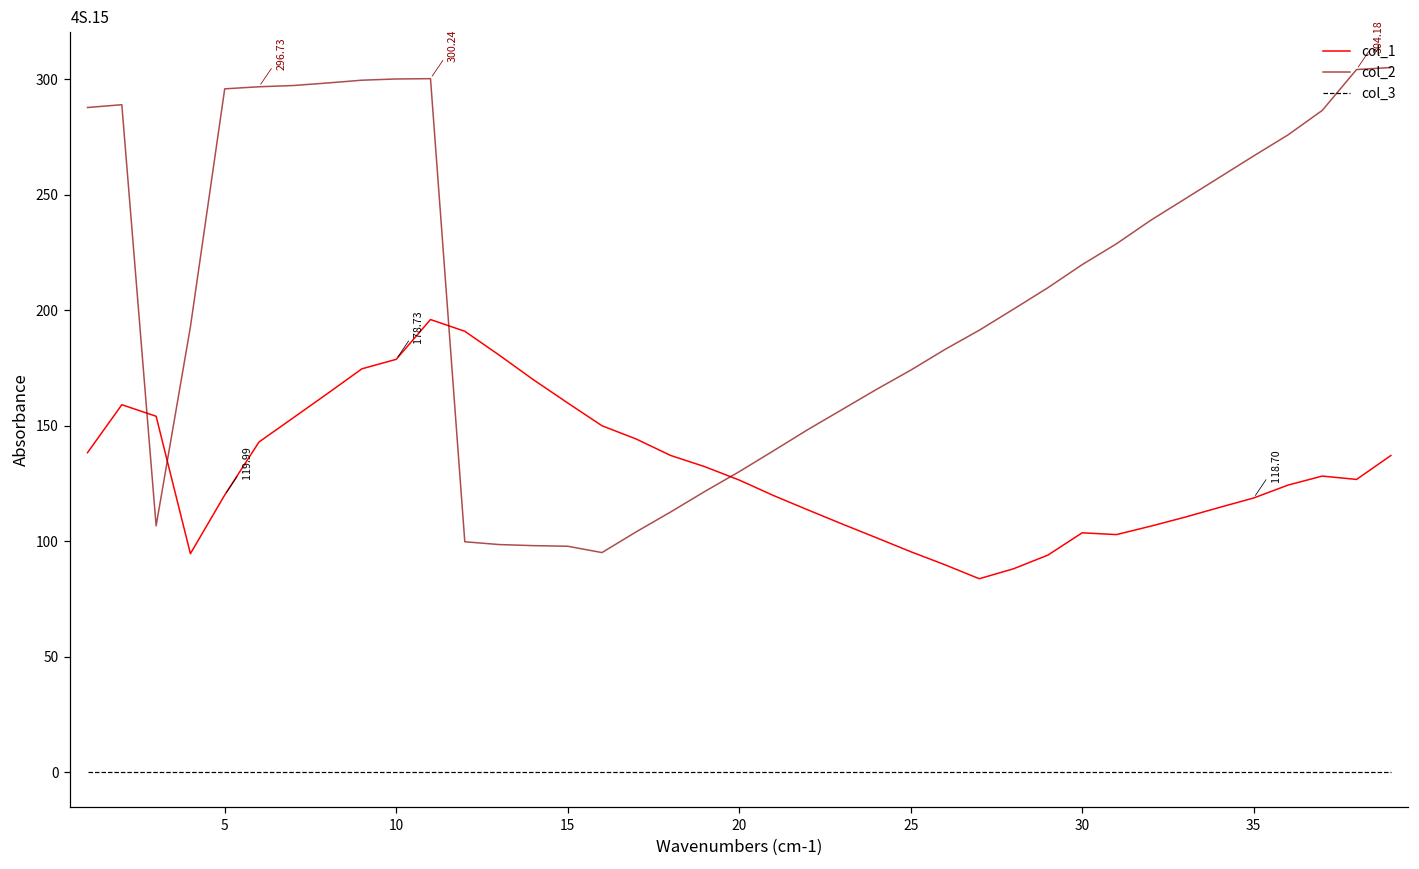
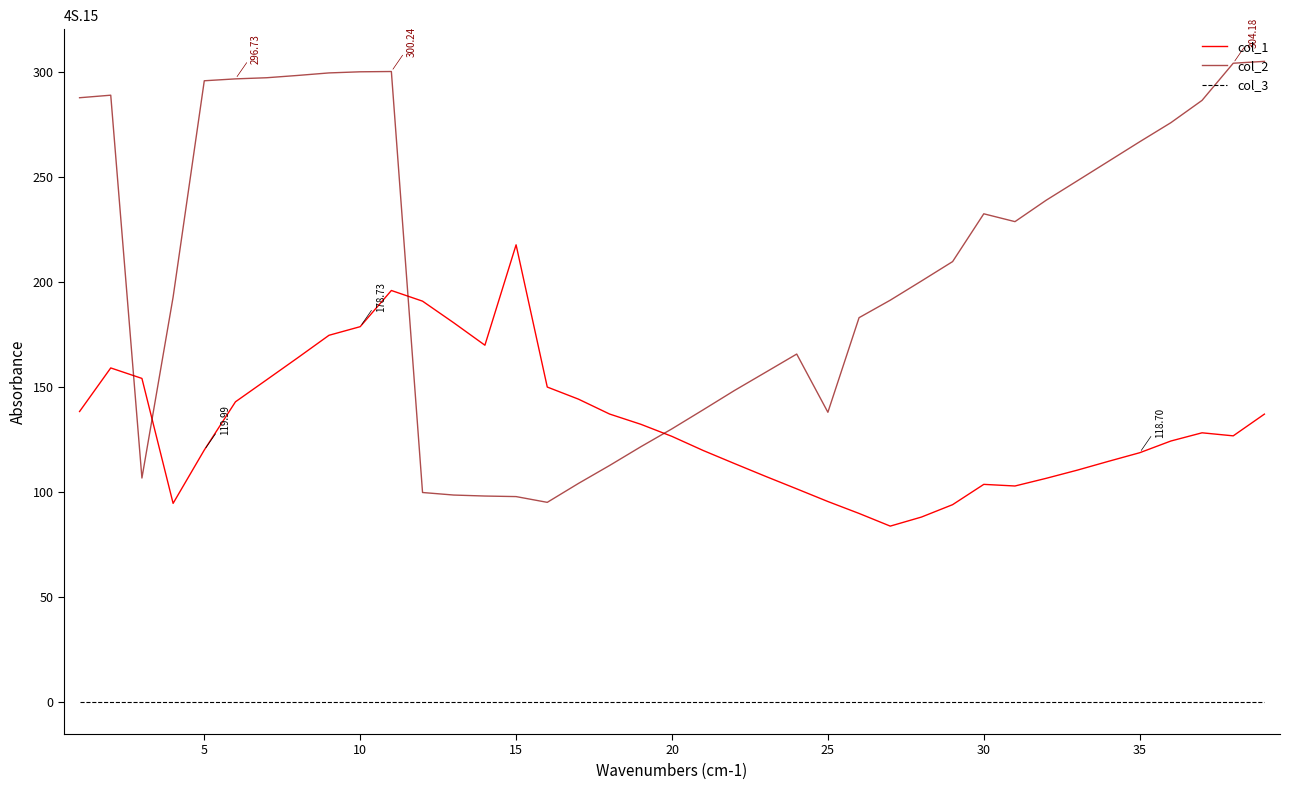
col_1, 15: 160 -> 218
col_2, 25: 174 -> 138
col_2, 30: 220 -> 232
